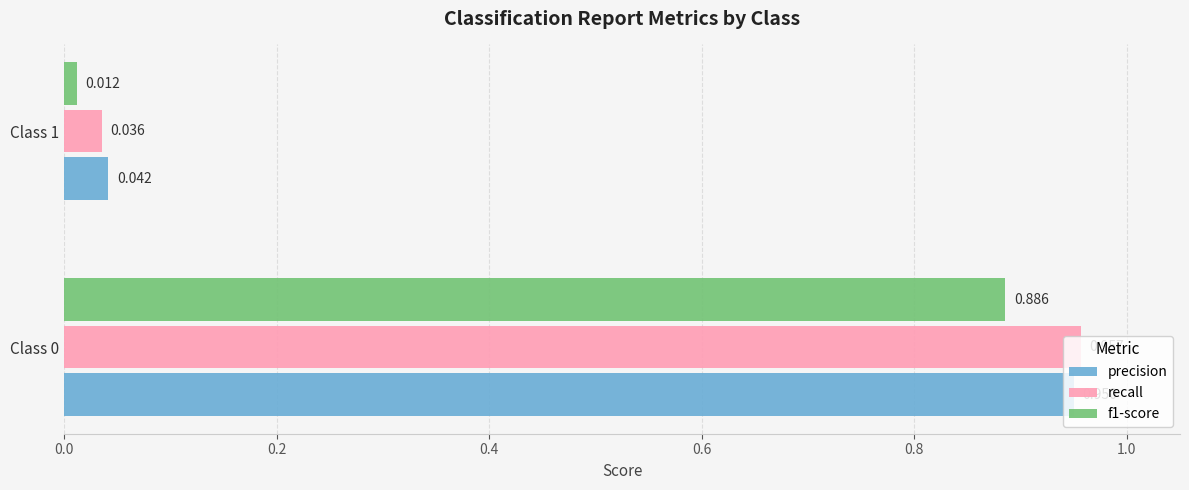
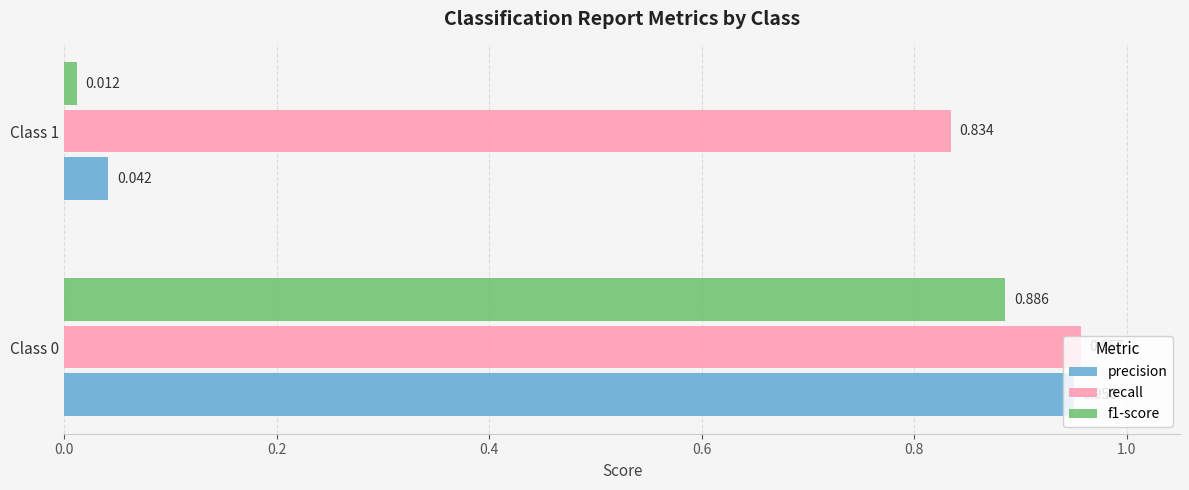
recall, Class 1: 0.036 -> 0.834
